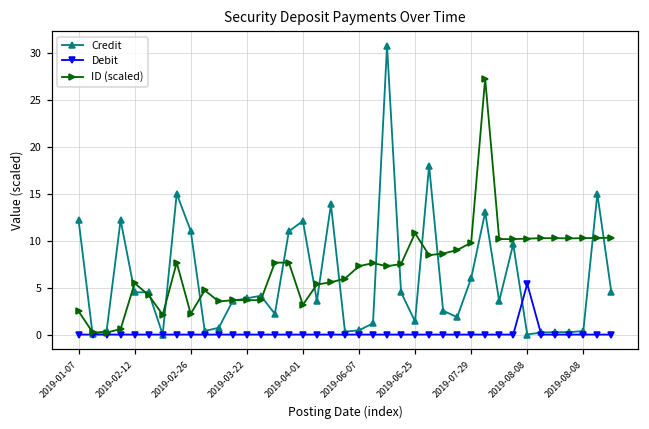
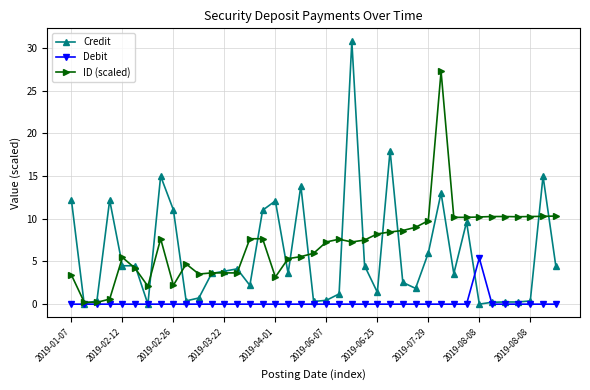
ID (scaled), 2019-01-07: 2 -> 3
ID (scaled), 2019-06-25: 11 -> 8
